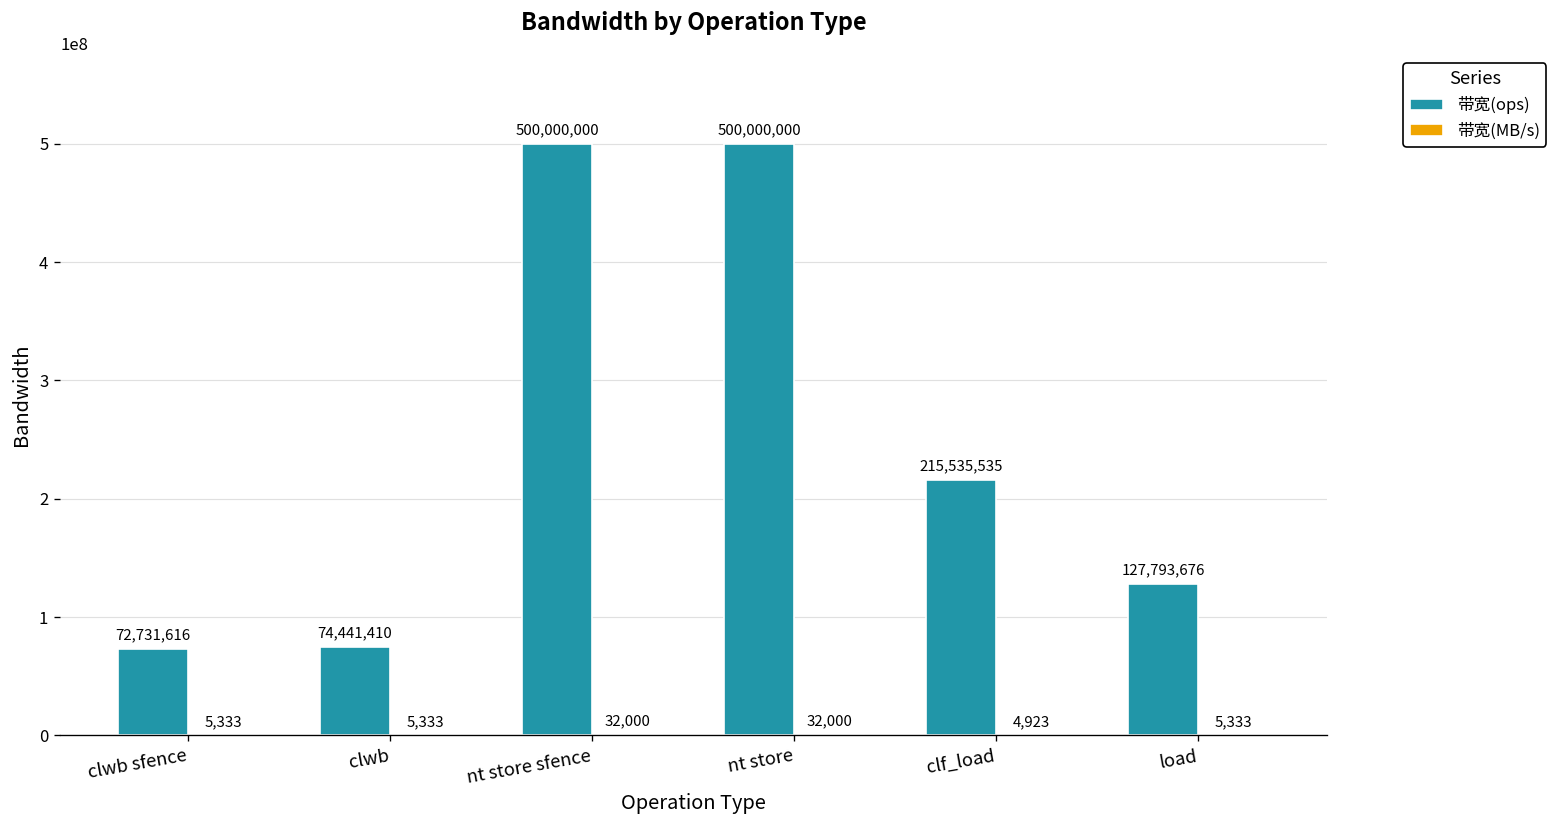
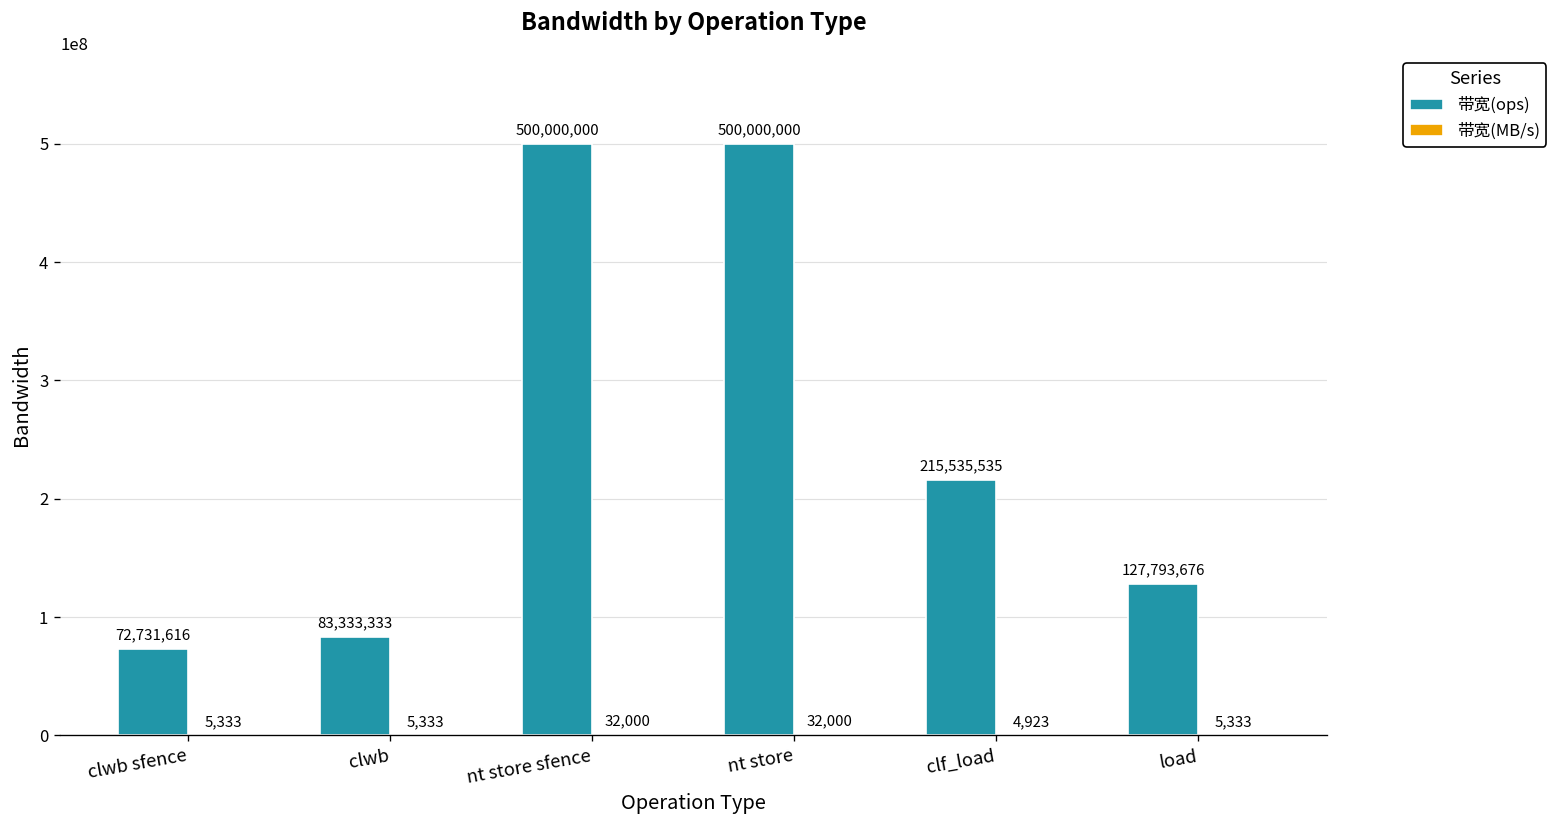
带宽(ops), clwb: 74,441,410 -> 83,333,333
